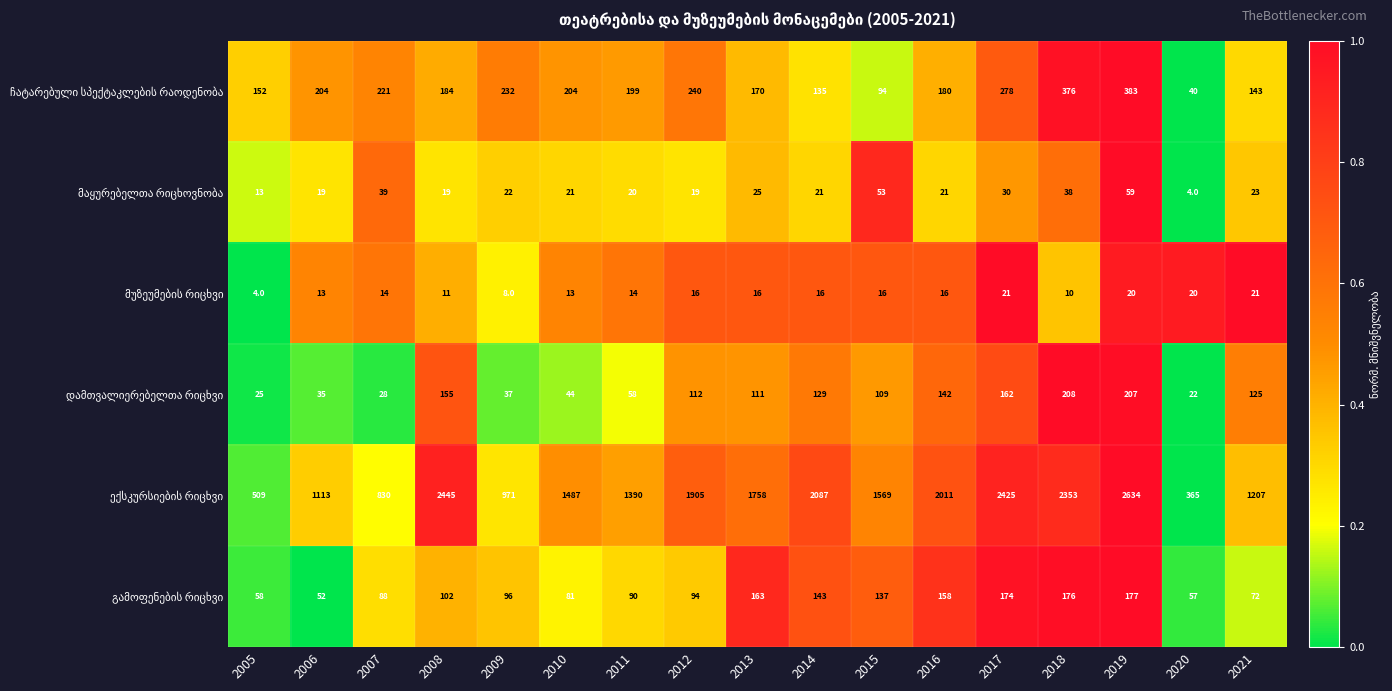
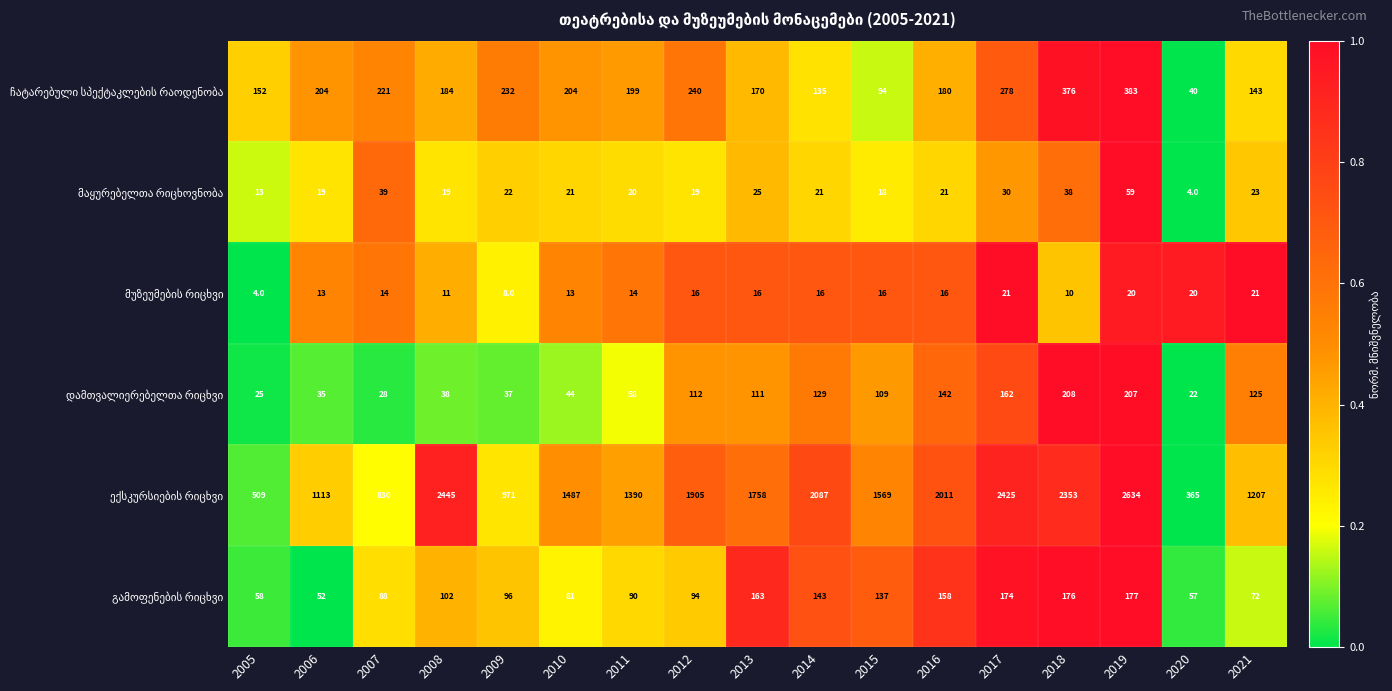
მაყურებელთა რიცხოვნობა, 2015: 53 -> 18
დამთვალიერებელთა რიცხვი, 2008: 155 -> 38
